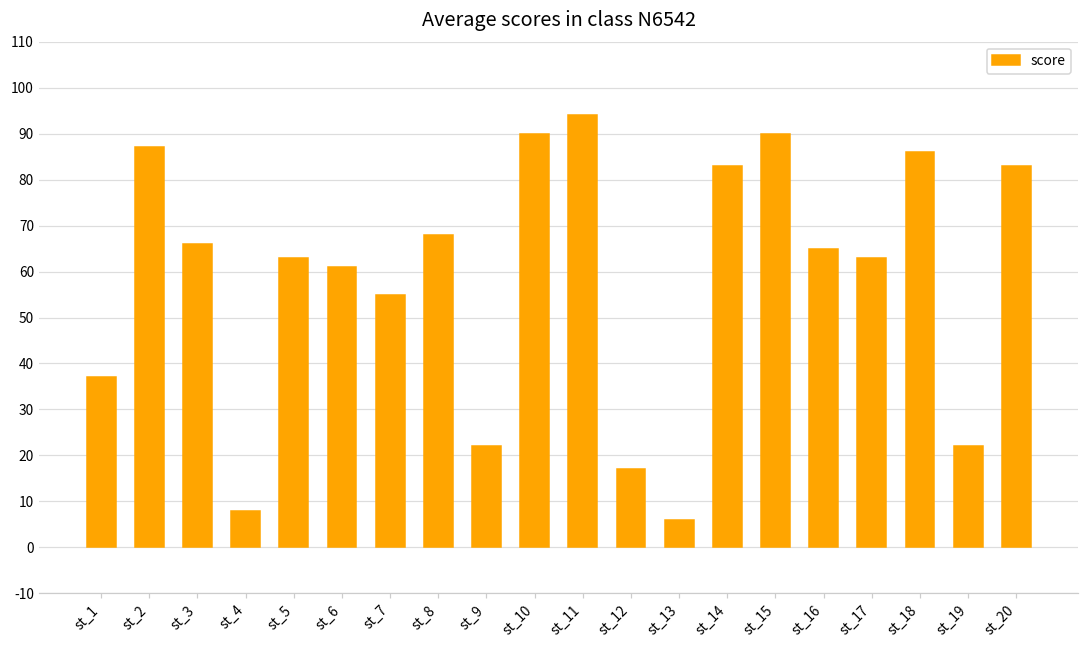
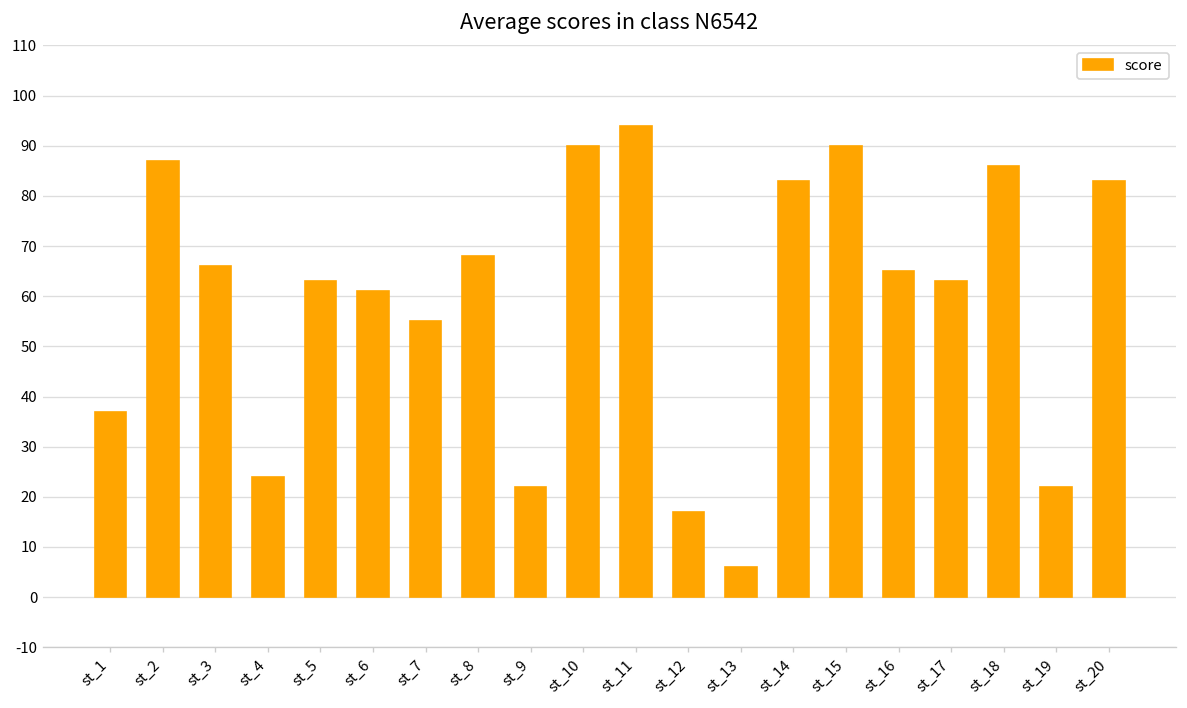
st_4: 8 -> 24
